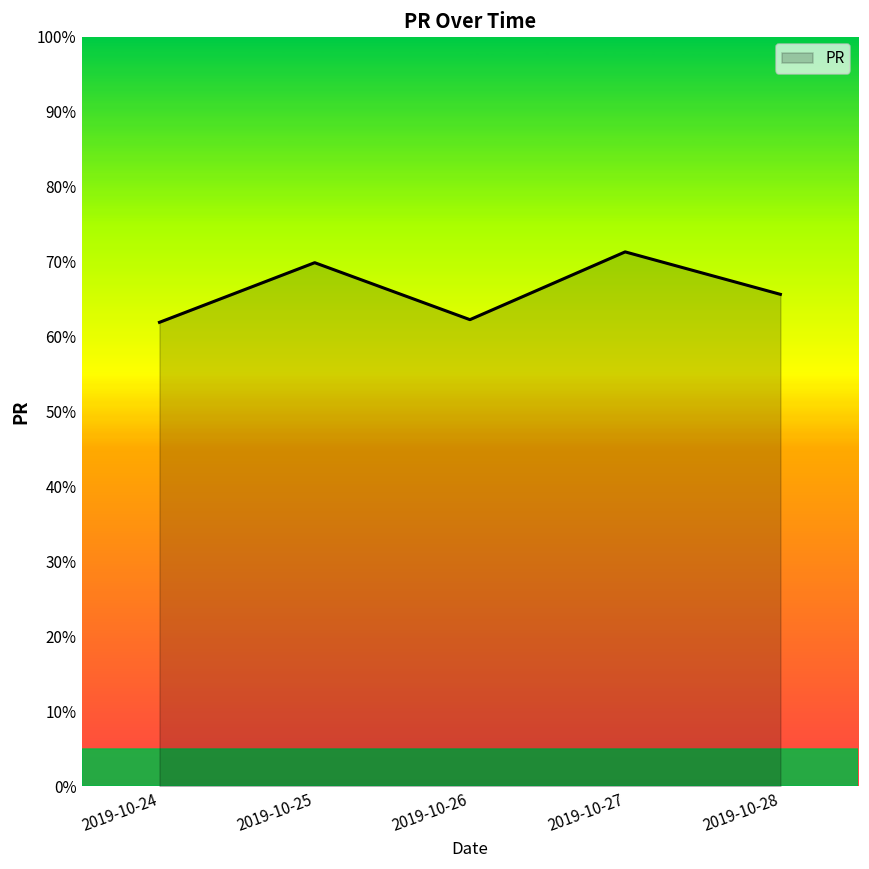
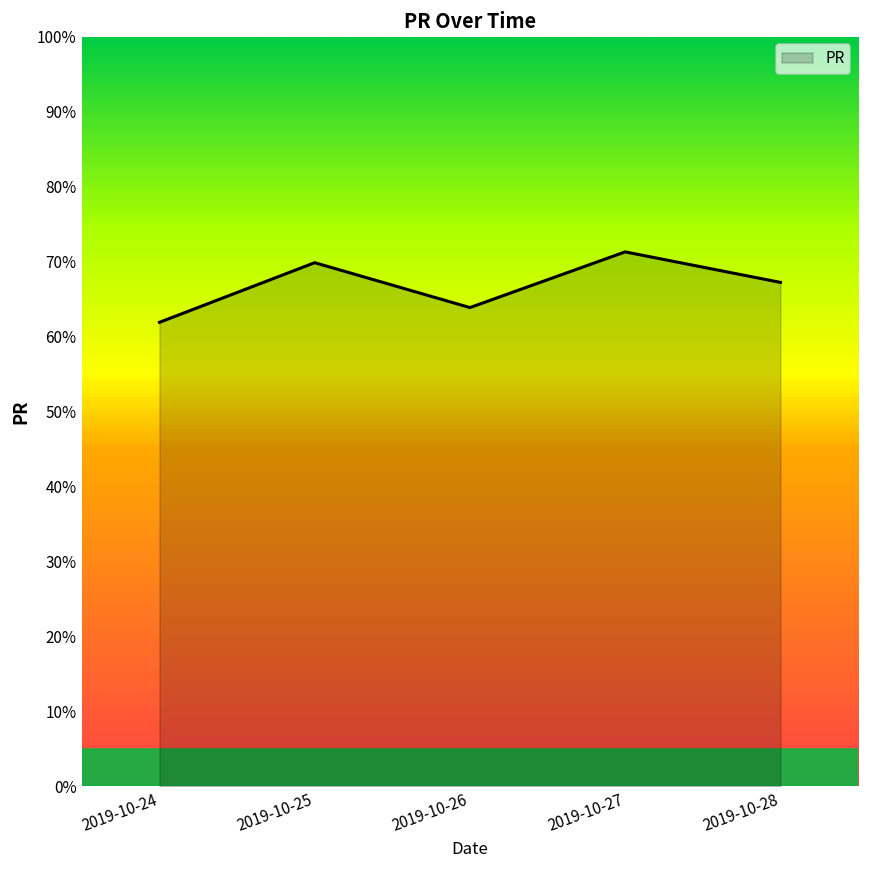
2019-10-26: 62% -> 64%
2019-10-28: 66% -> 67%
